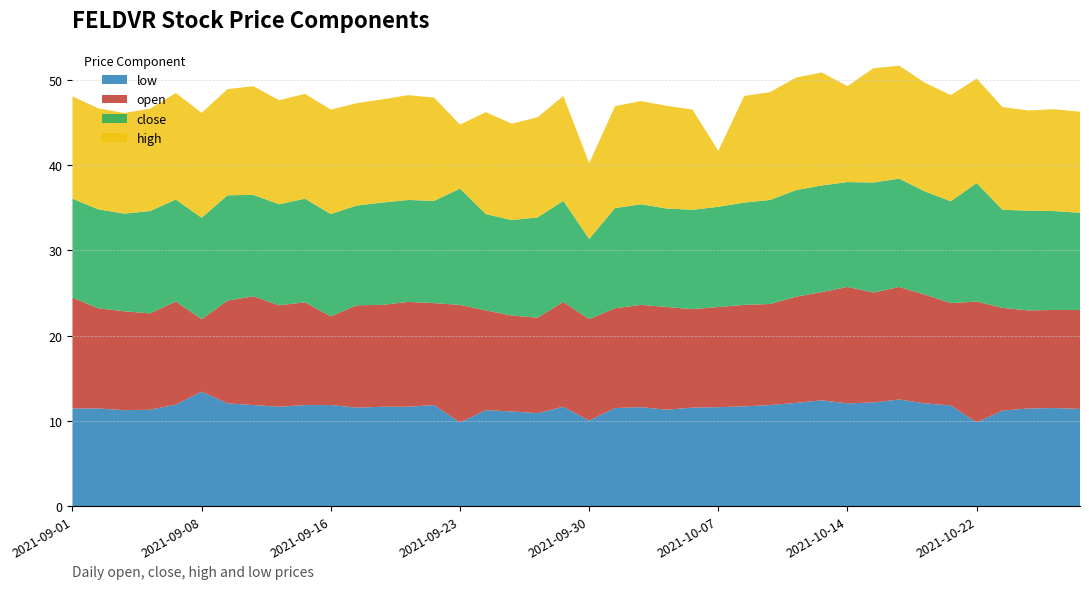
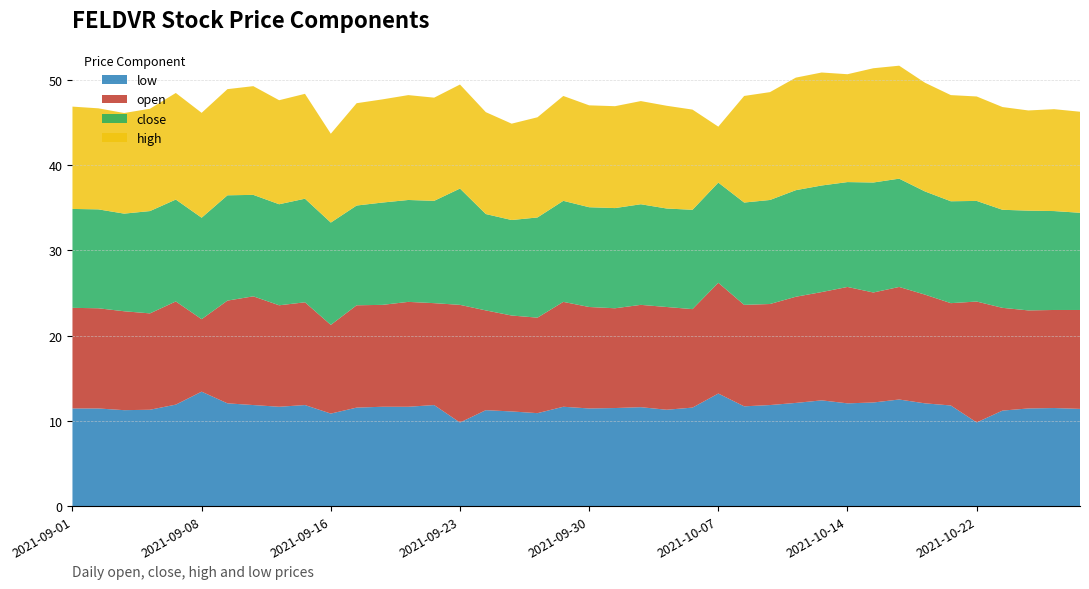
open, 2021-09-01: 13 -> 12
low, 2021-09-16: 12 -> 11
high, 2021-09-16: 12 -> 10
high, 2021-09-23: 8 -> 12
low, 2021-09-30: 10 -> 11
close, 2021-09-30: 9 -> 12
high, 2021-09-30: 9 -> 12
low, 2021-10-07: 12 -> 13
open, 2021-10-07: 12 -> 13
high, 2021-10-14: 11 -> 13
close, 2021-10-22: 14 -> 12
